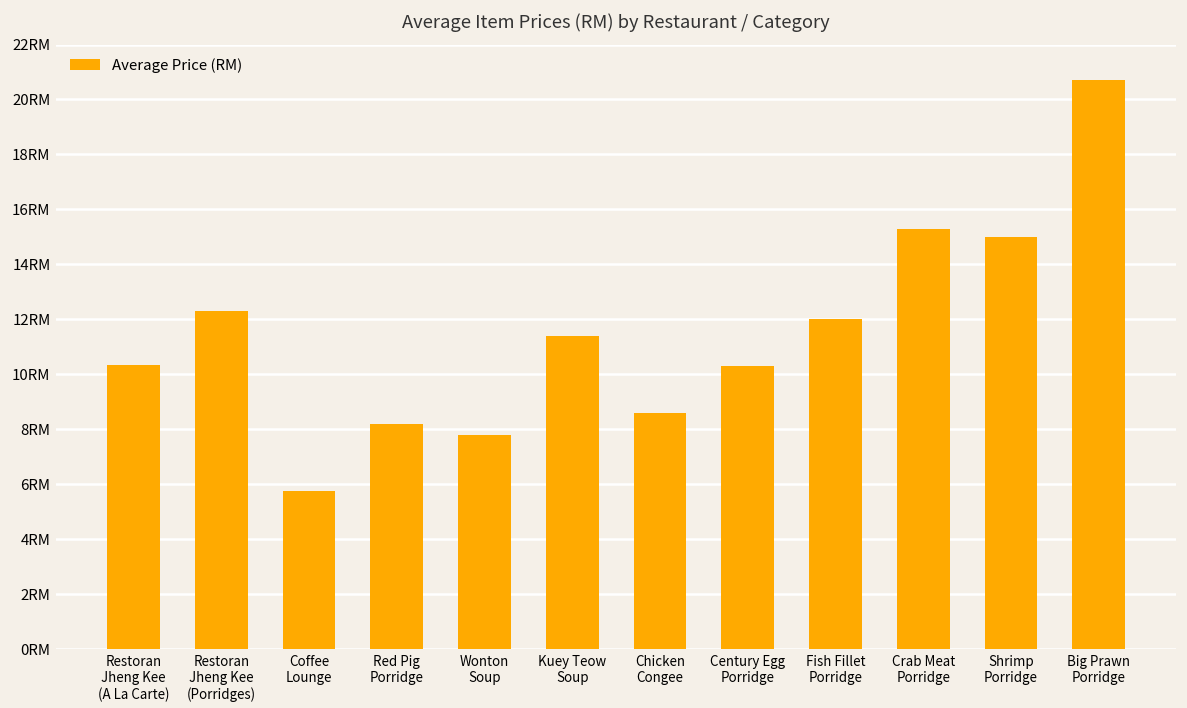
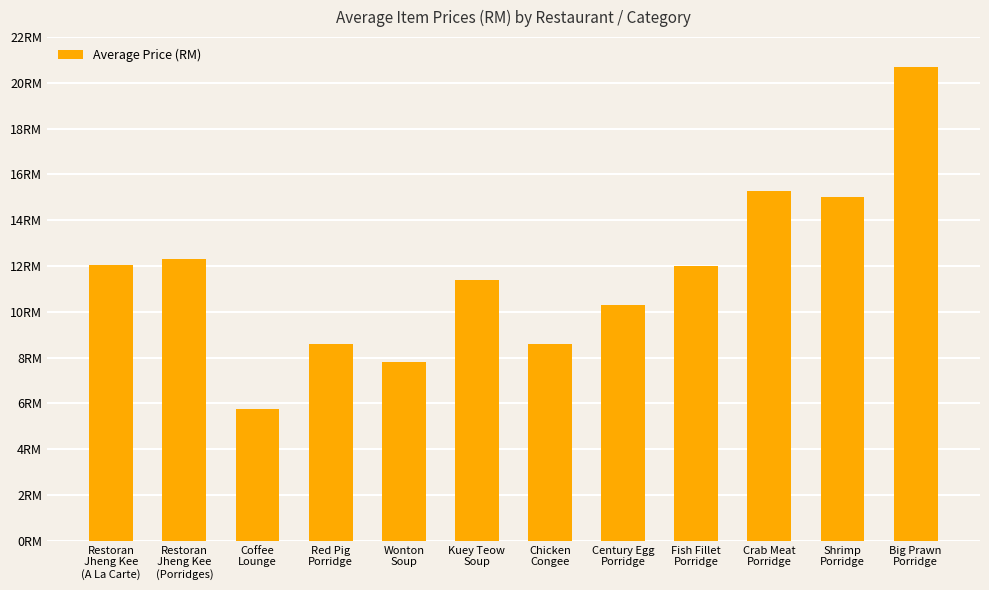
Restoran Jheng Kee (A La Carte): 10.4RM -> 12.1RM
Red Pig Porridge: 8.2RM -> 8.6RM
